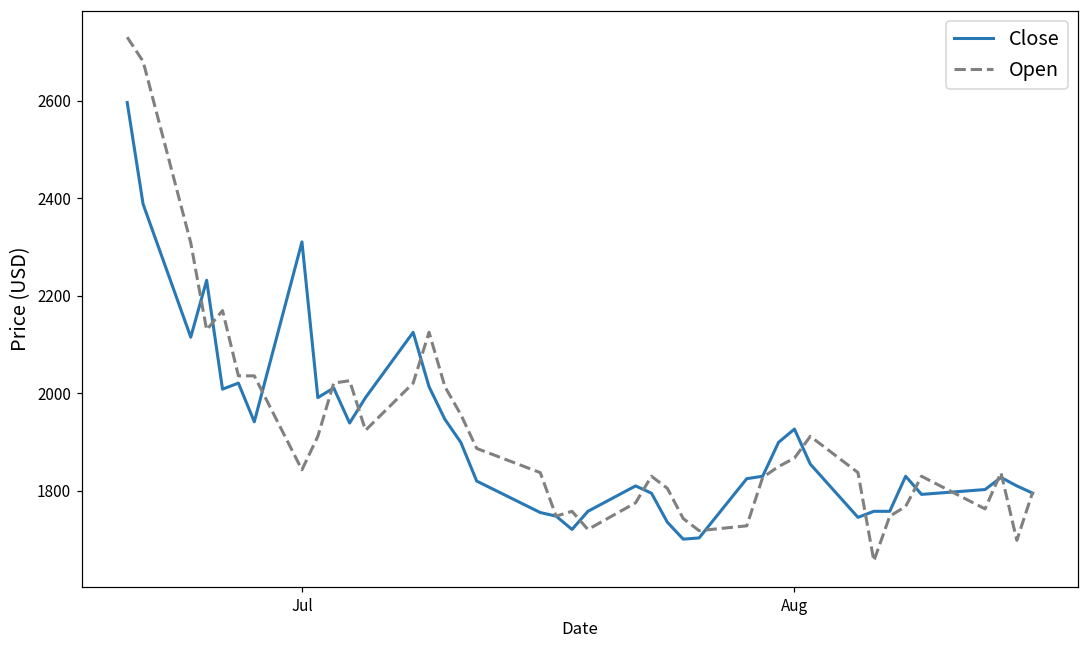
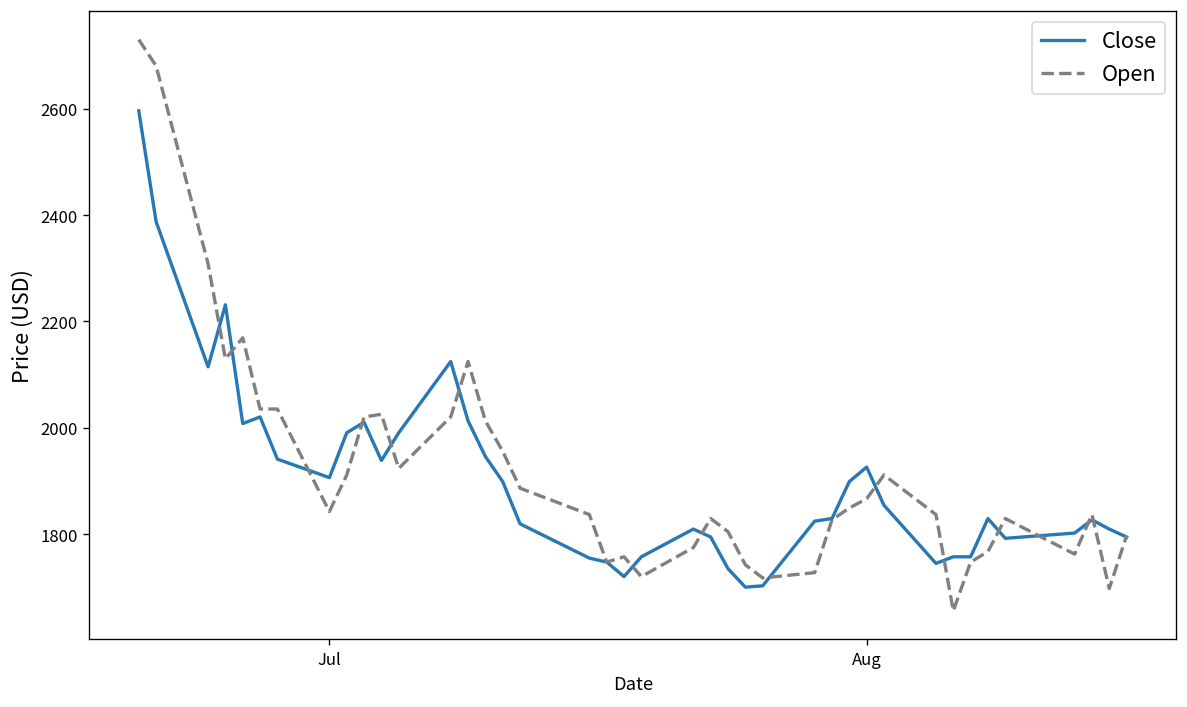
Close, Jul: 2310 -> 1910
